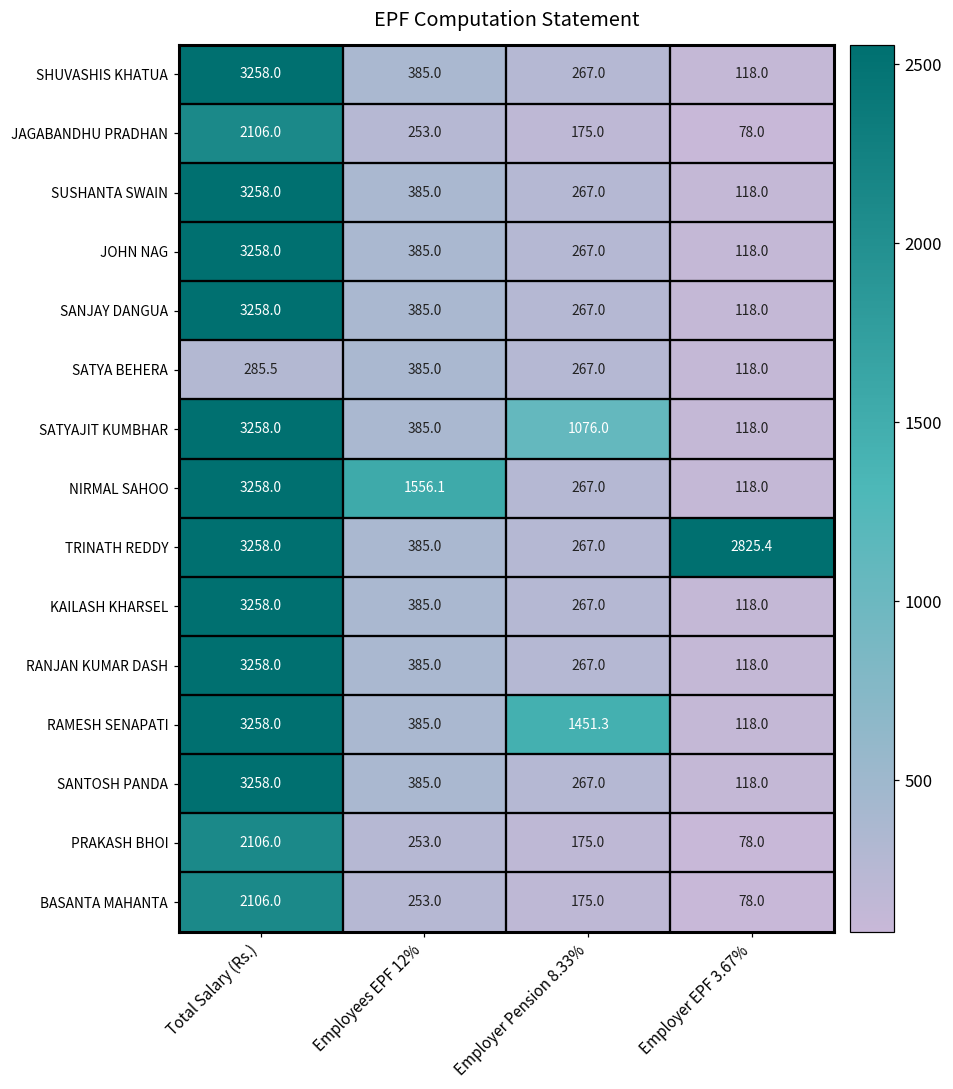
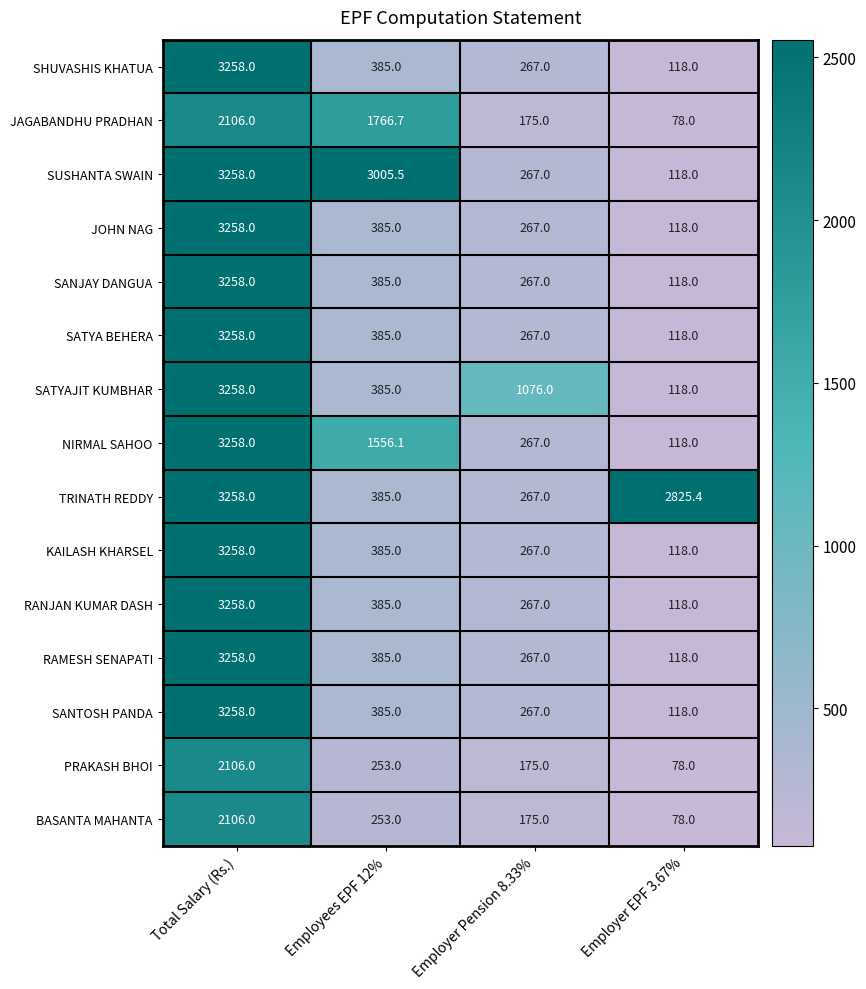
JAGABANDHU PRADHAN, Employees EPF 12%: 253.0 -> 1766.7
SUSHANTA SWAIN, Employees EPF 12%: 385.0 -> 3005.5
SATYA BEHERA, Total Salary (Rs.): 285.5 -> 3258.0
RAMESH SENAPATI, Employer Pension 8.33%: 1451.3 -> 267.0
